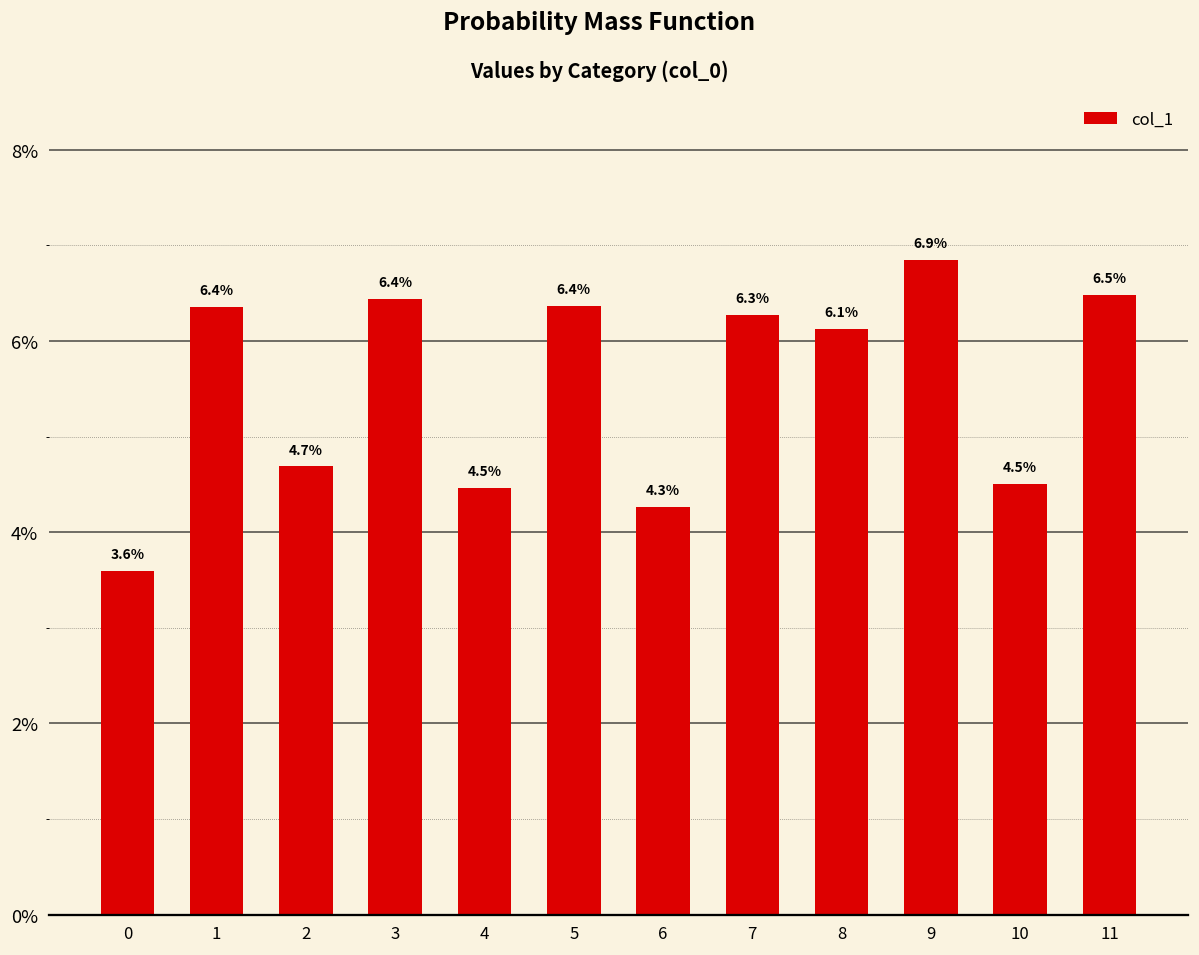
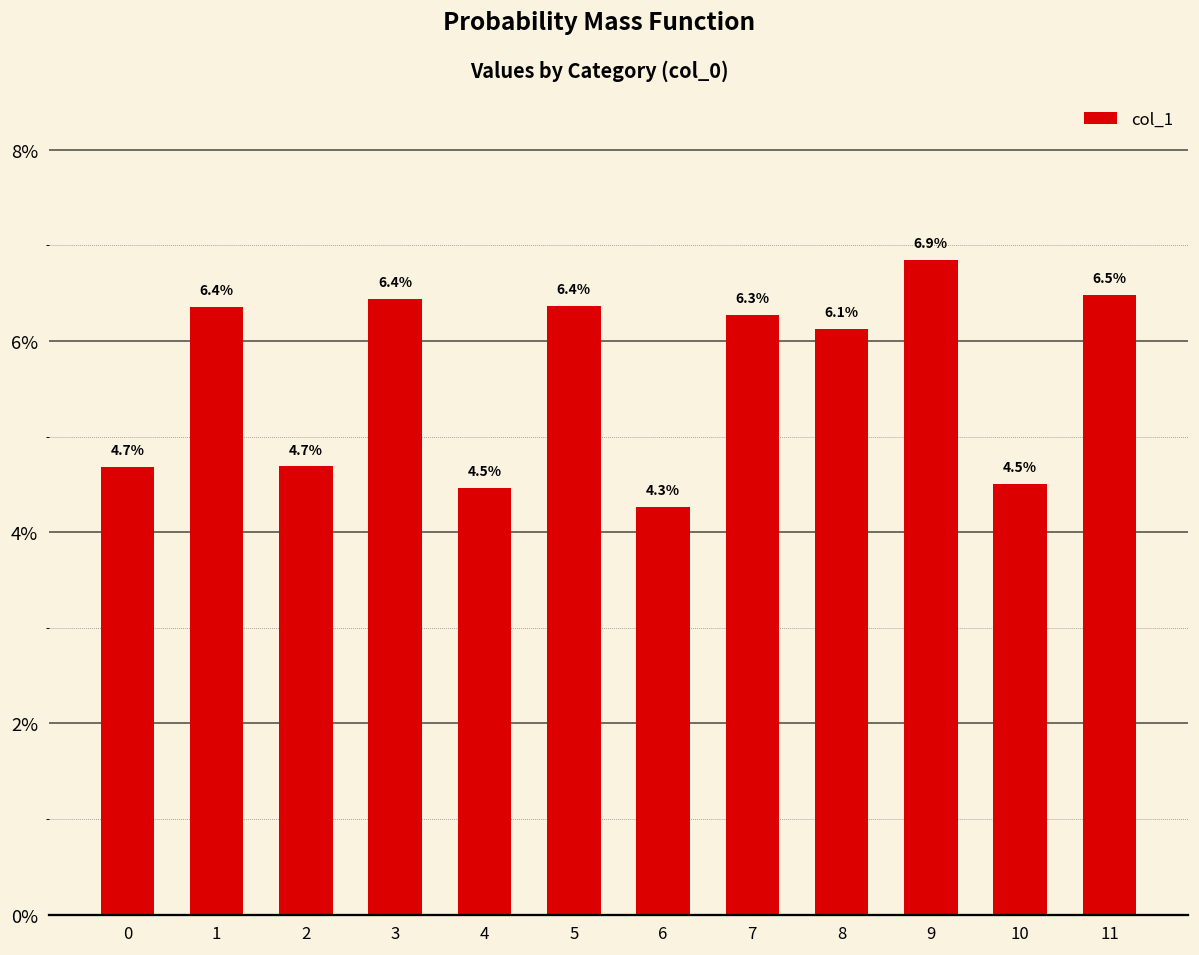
0: 3.6% -> 4.7%
